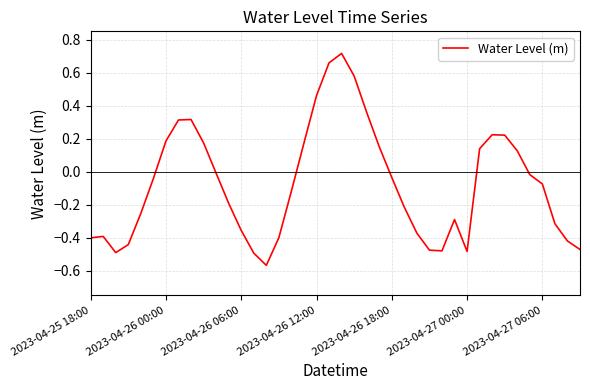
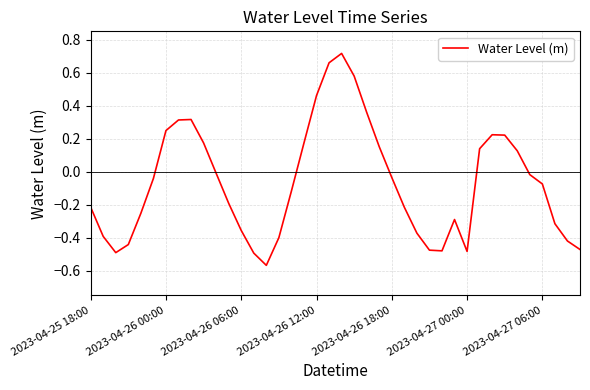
2023-04-25 18:00: -0.40 -> -0.22
2023-04-26 00:00: 0.19 -> 0.25
